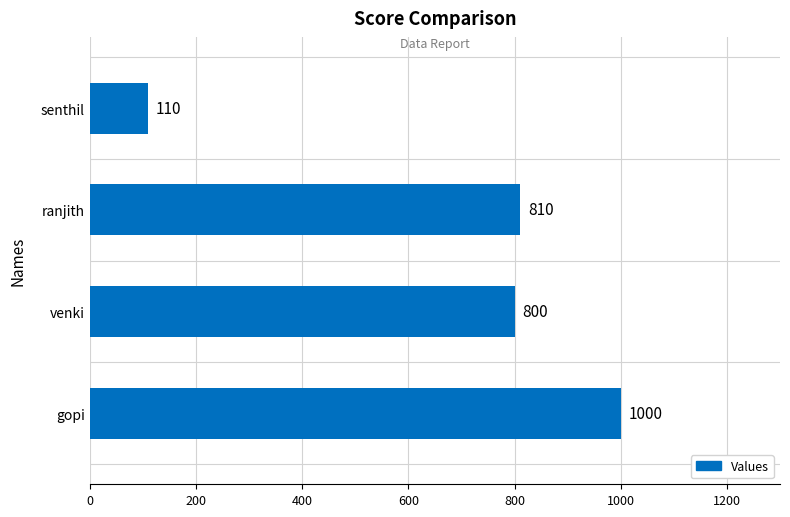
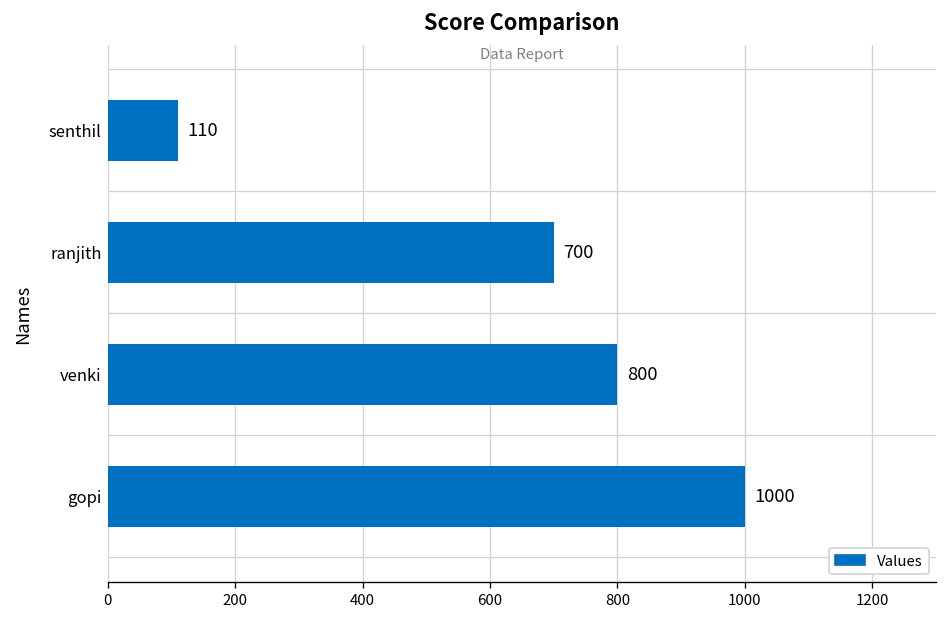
ranjith: 810 -> 700
